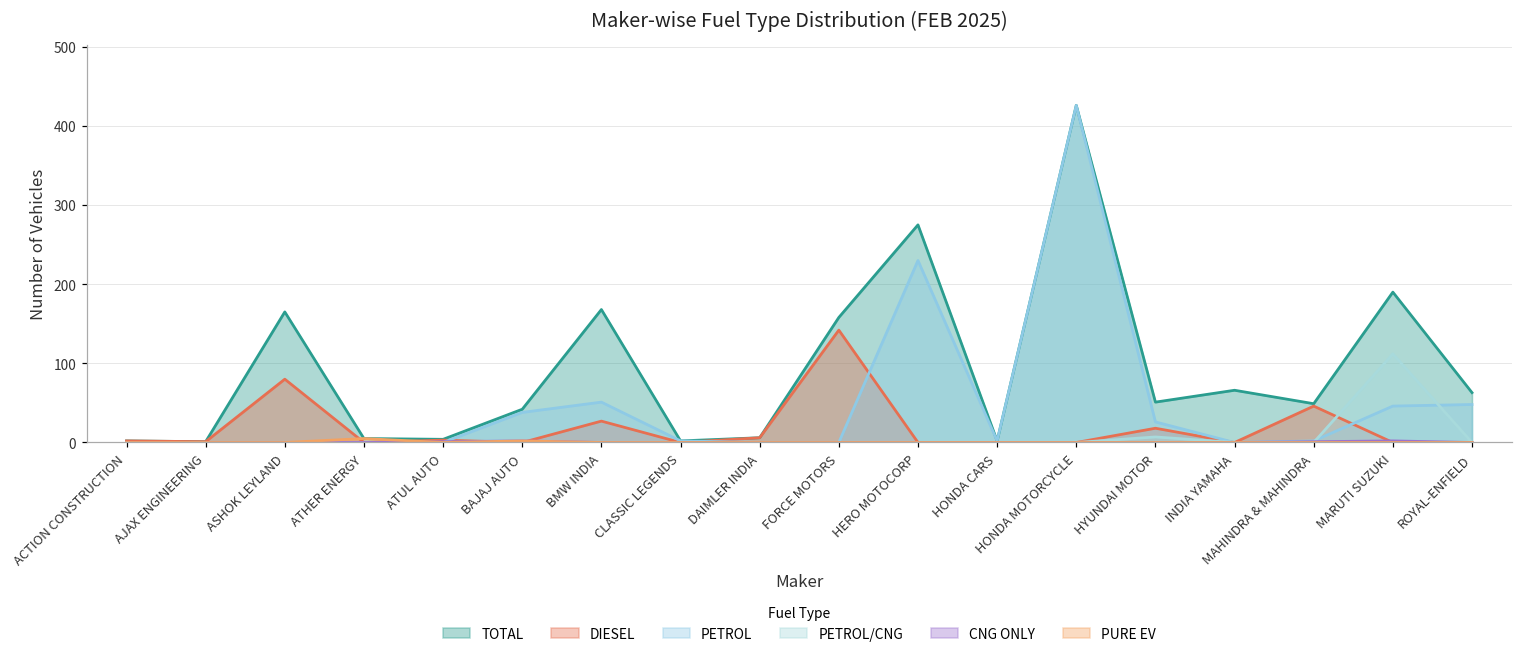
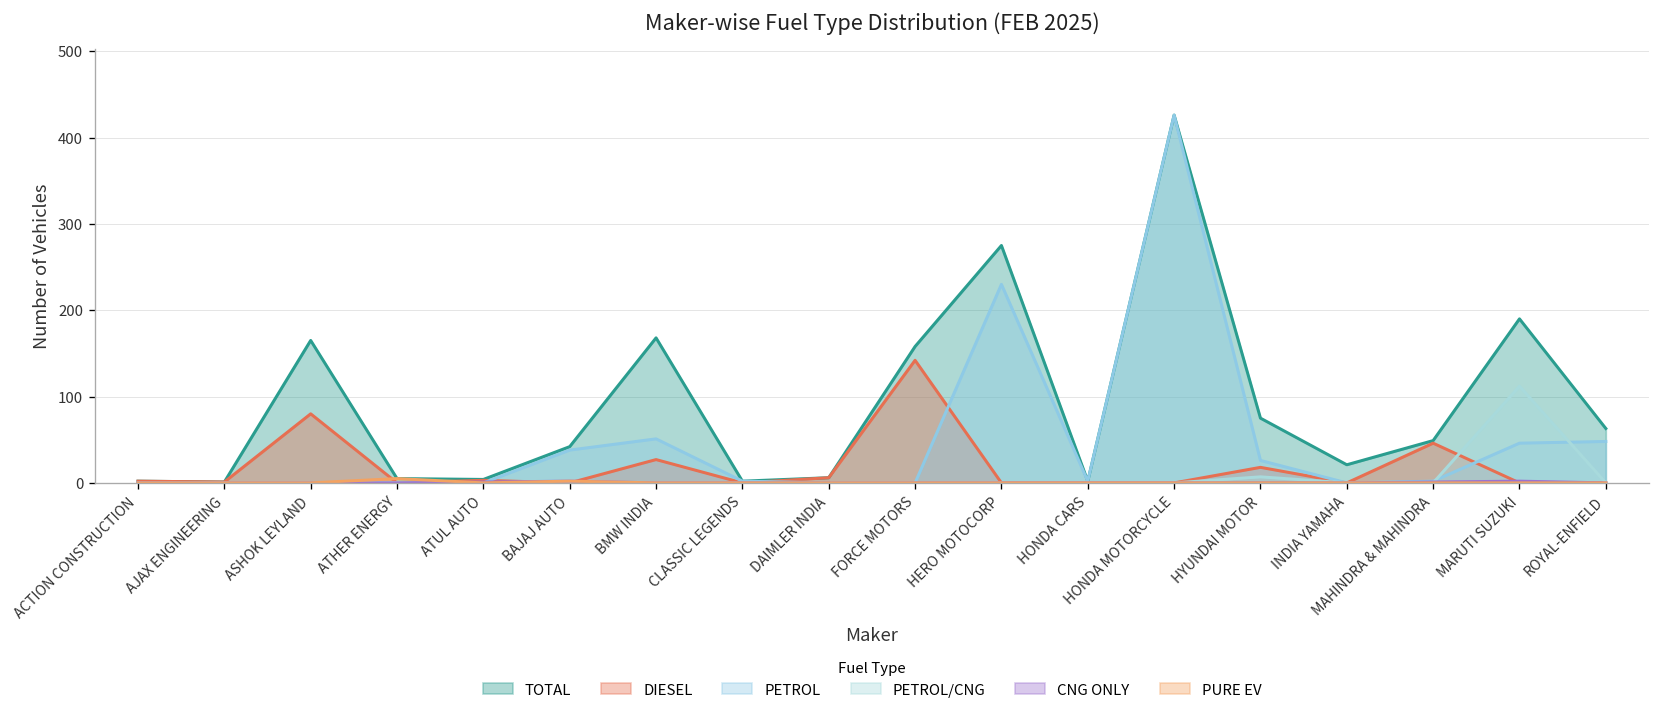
TOTAL, HYUNDAI MOTOR: 50 -> 80
TOTAL, INDIA YAMAHA: 70 -> 20
